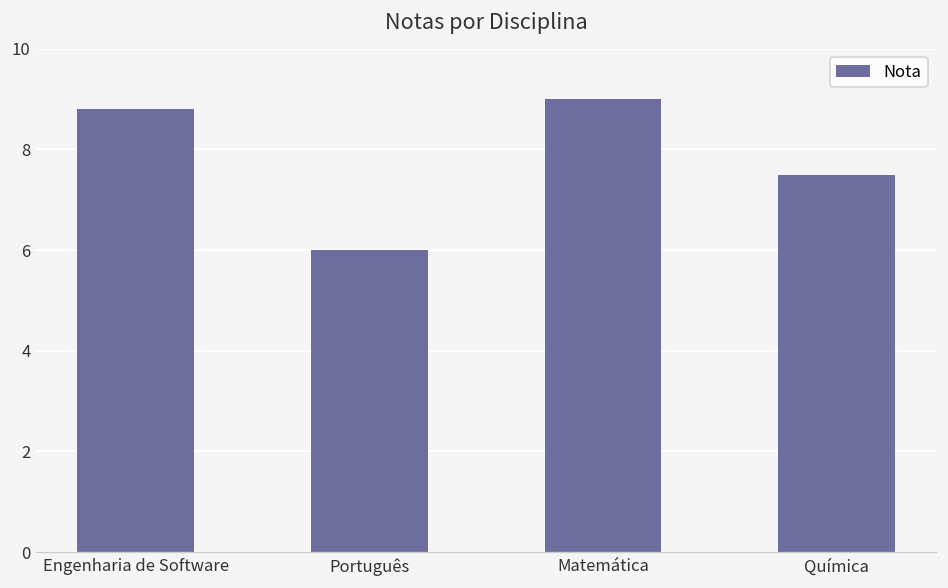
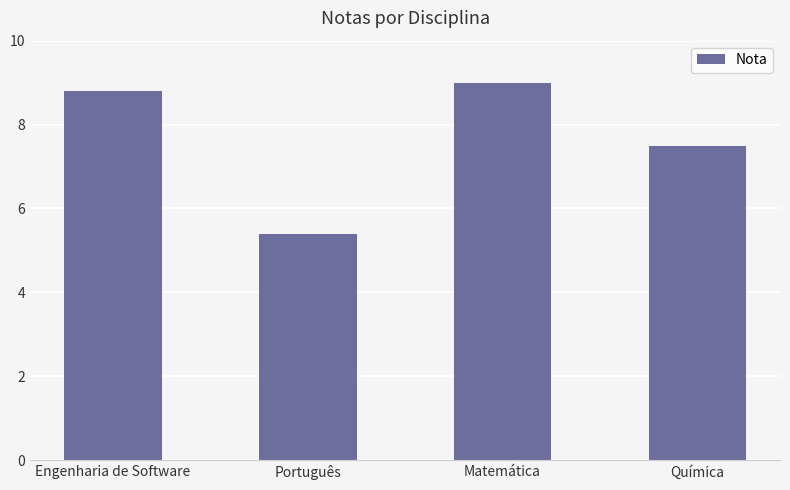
Português: 6.0 -> 5.4
